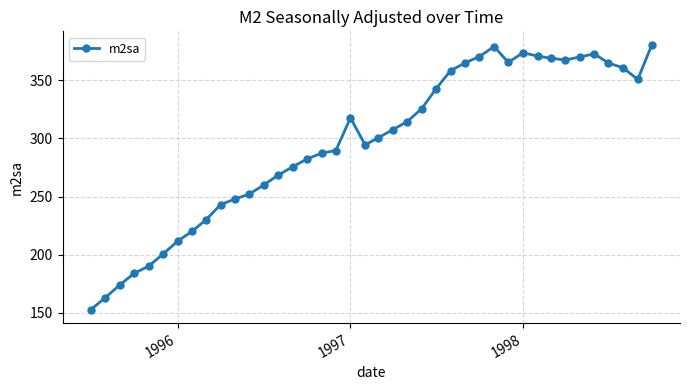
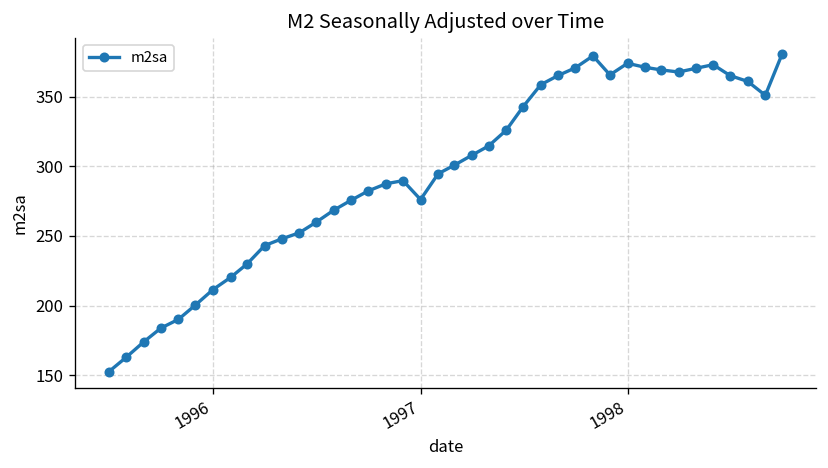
1997: 318 -> 276
